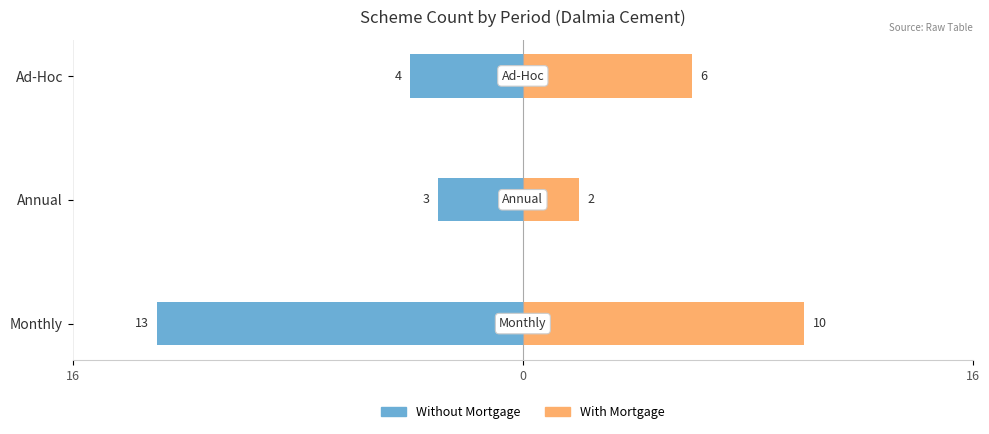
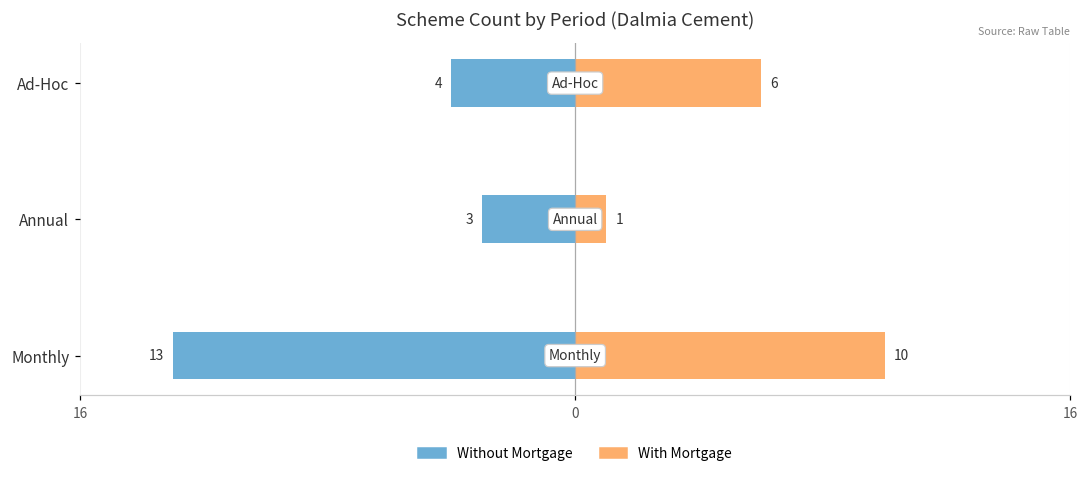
With Mortgage, Annual: 2 -> 1
